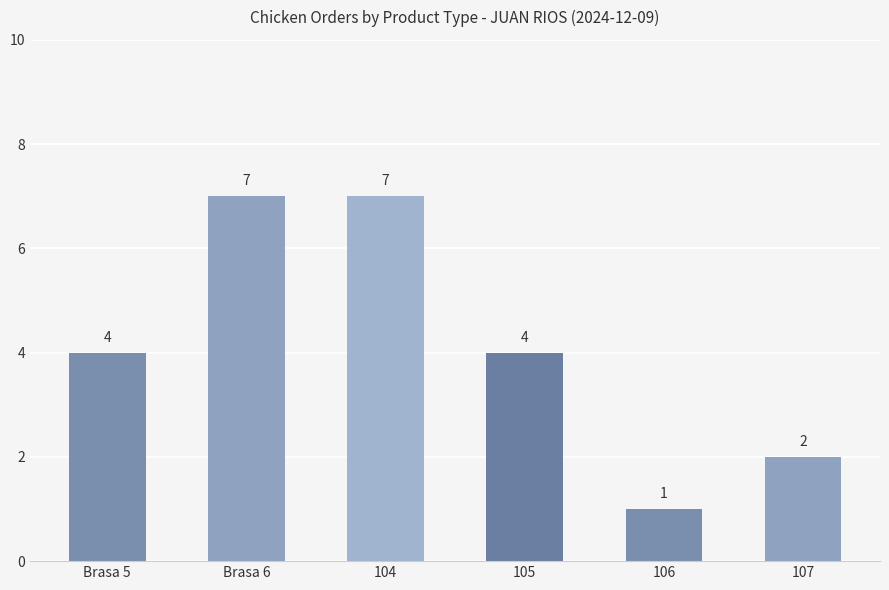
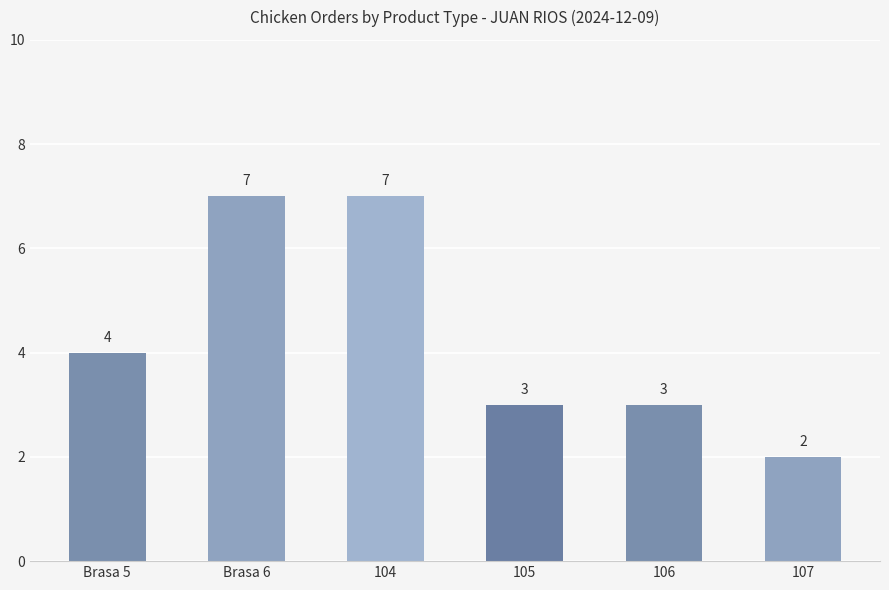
105: 4 -> 3
106: 1 -> 3
